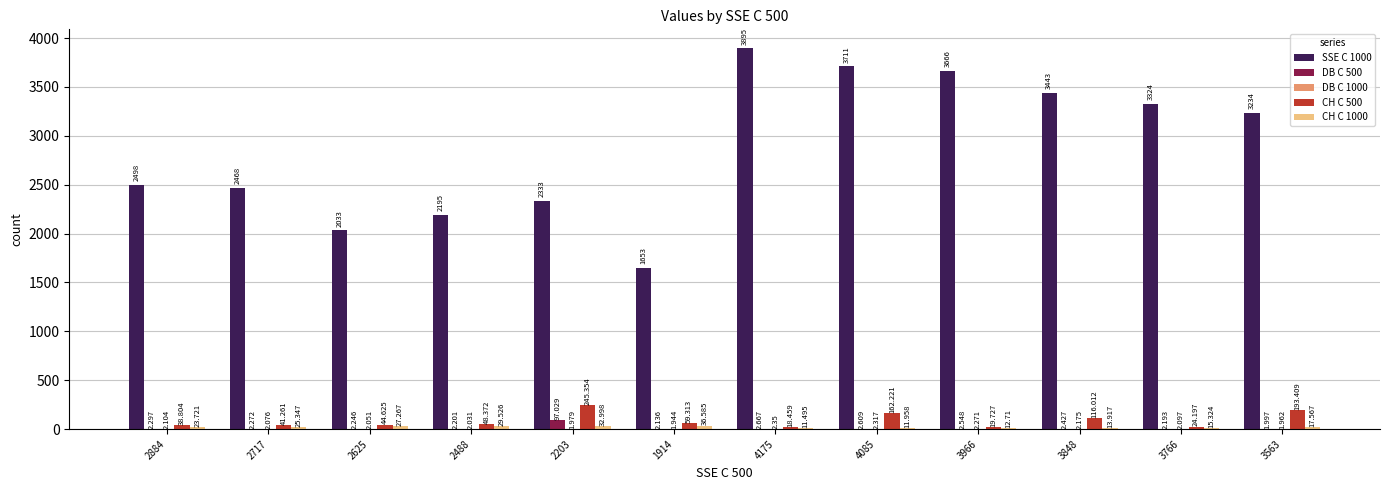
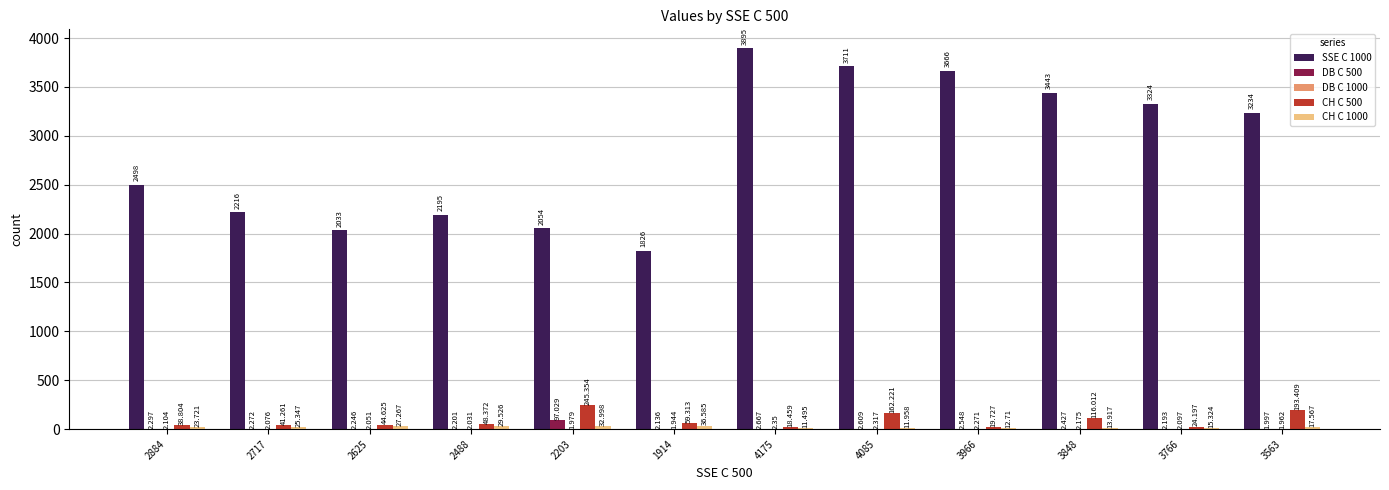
SSE C 1000, 2717: 2468 -> 2216
SSE C 1000, 2203: 2333 -> 2054
SSE C 1000, 1914: 1653 -> 1826
